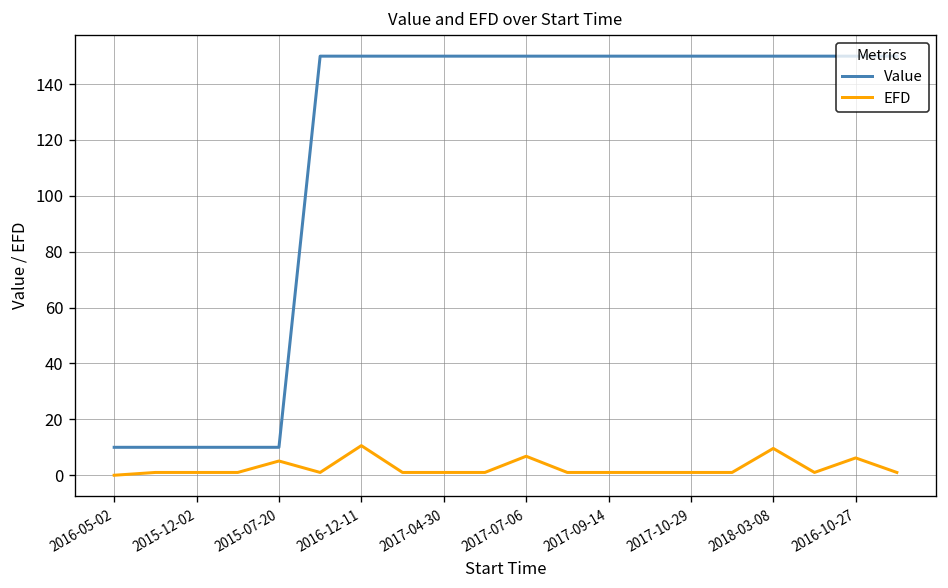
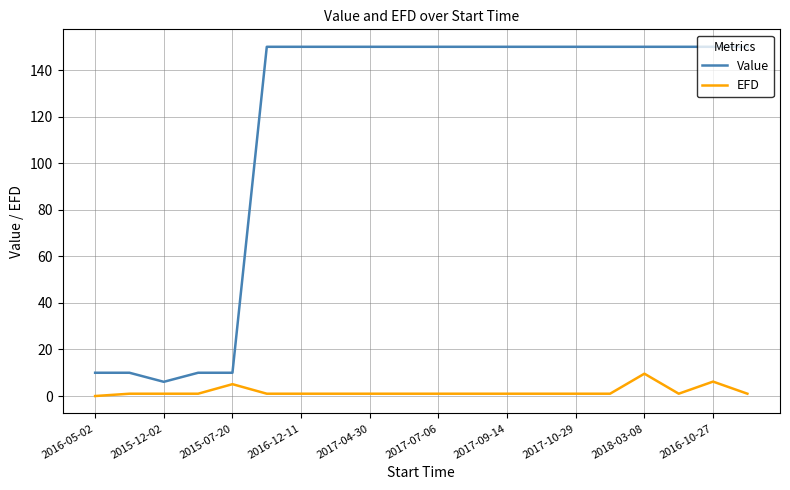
Value, 2015-12-02: 10 -> 6
EFD, 2016-12-11: 11 -> 1
EFD, 2017-07-06: 7 -> 1
